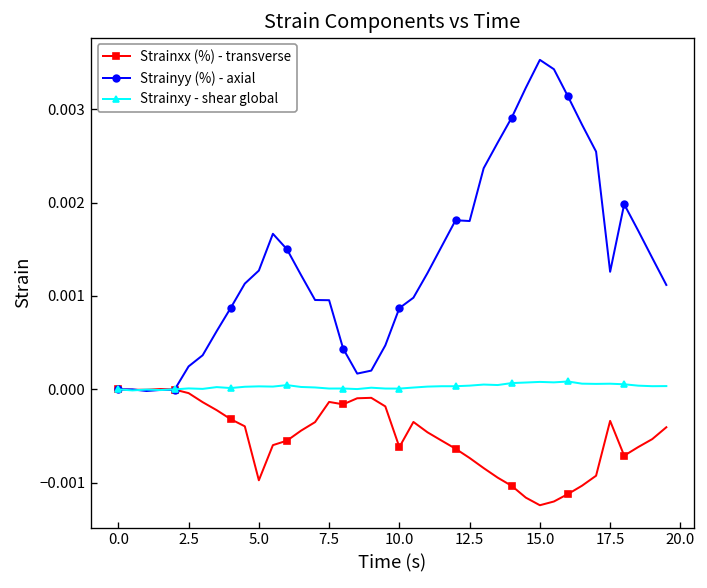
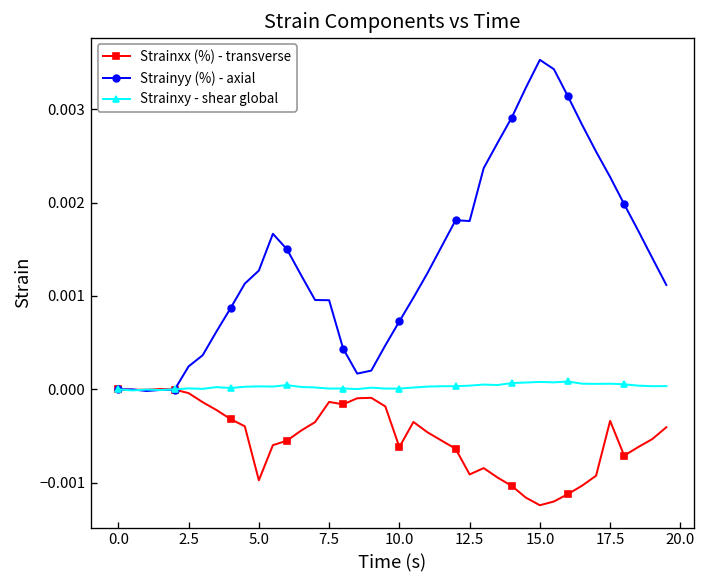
Strainyy (%) - axial, 10.0: 0.0009 -> 0.0007
Strainxx (%) - transverse, 12.5: -0.0007 -> -0.0009
Strainyy (%) - axial, 17.5: 0.0013 -> 0.0023
